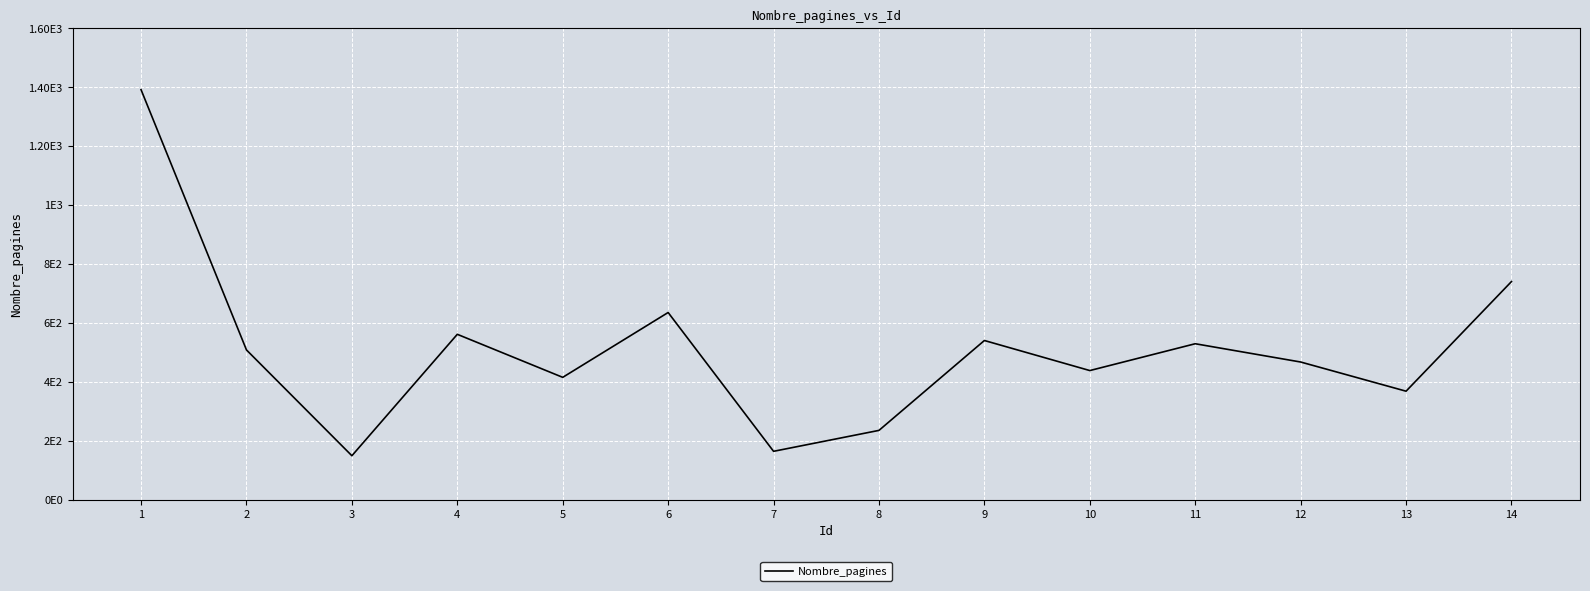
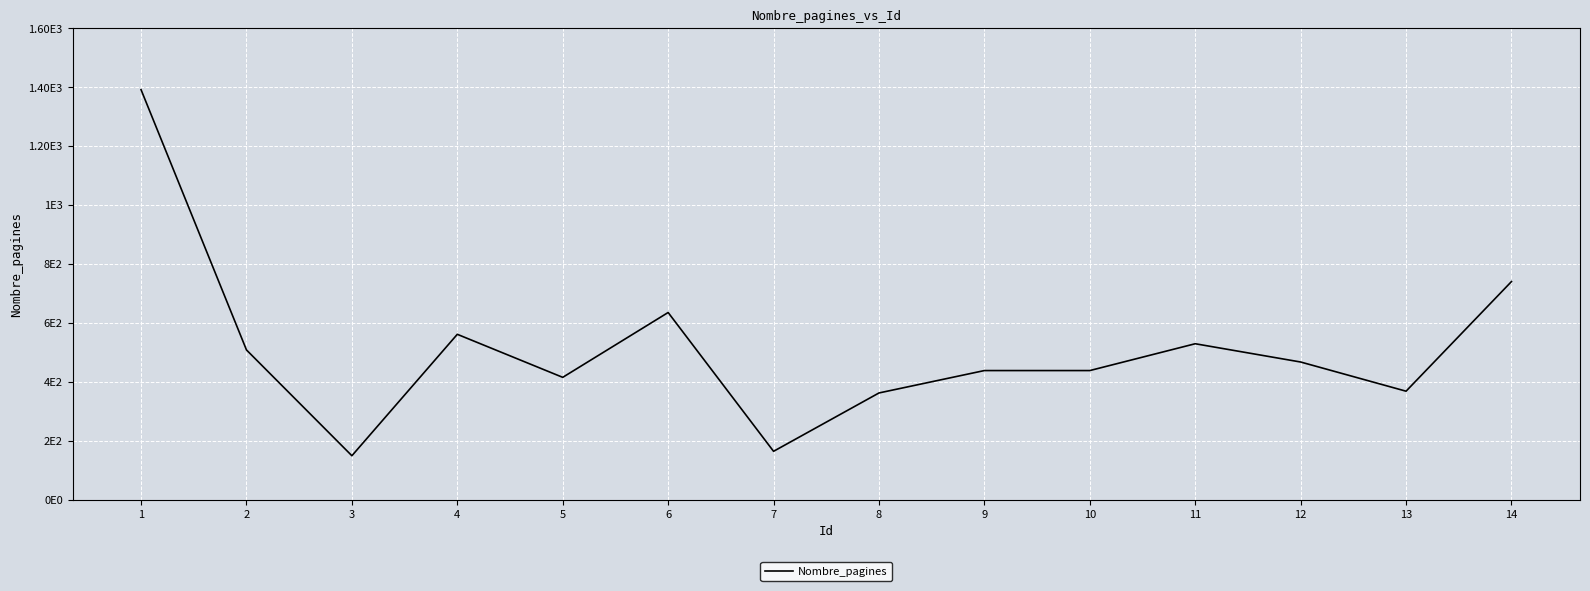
8: 240 -> 360
9: 540 -> 440
